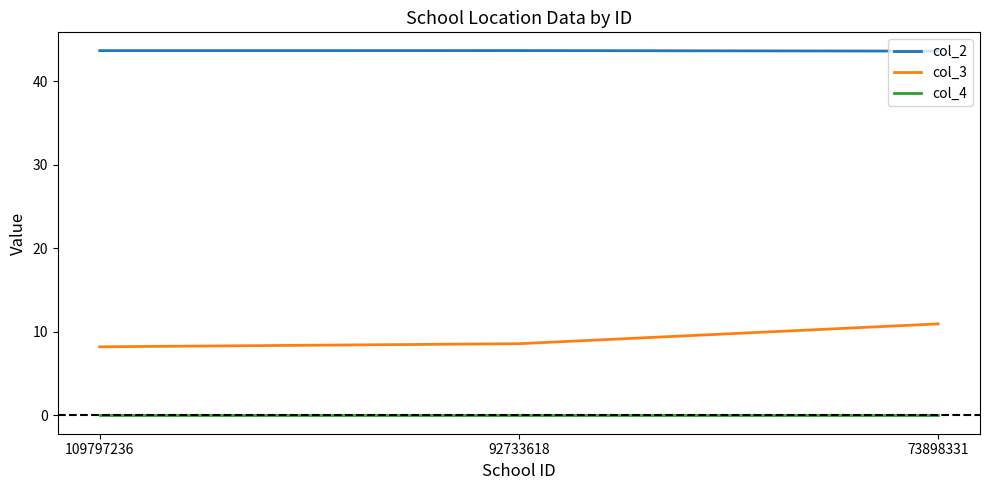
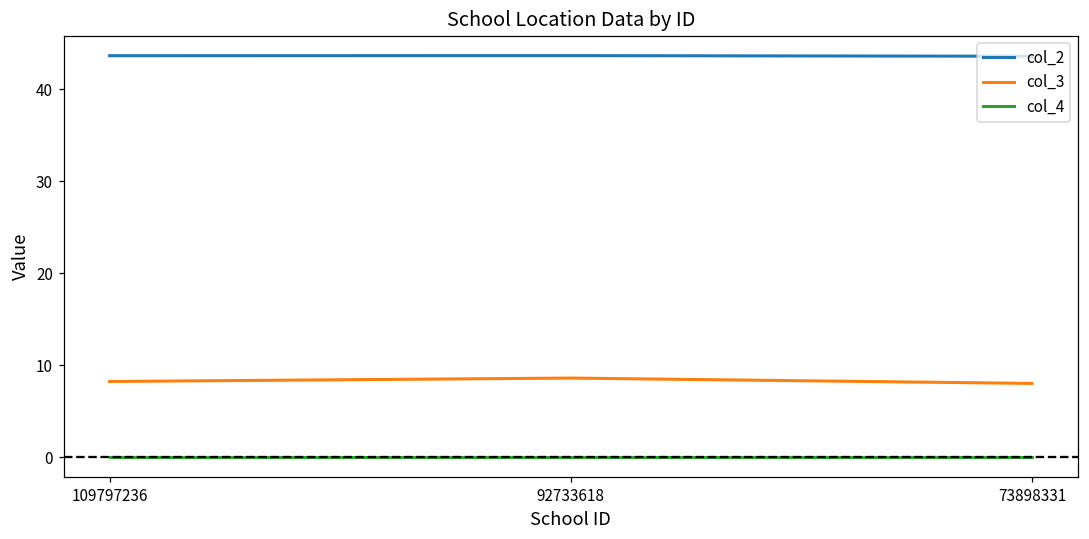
col_3, 73898331: 11 -> 8
